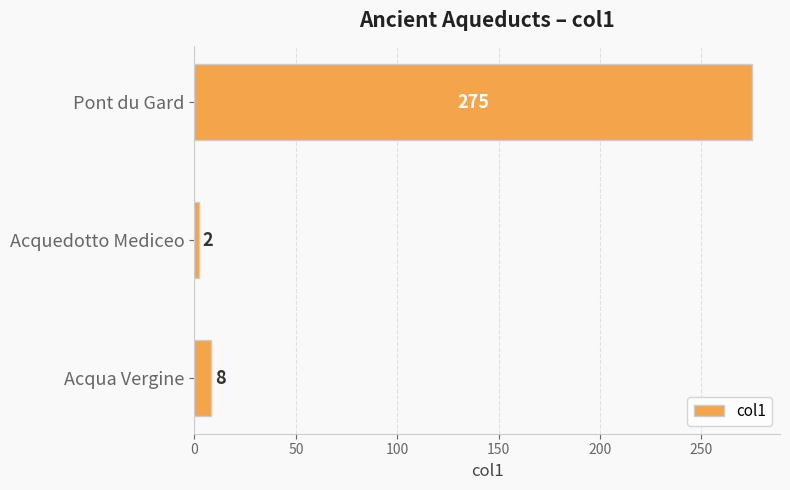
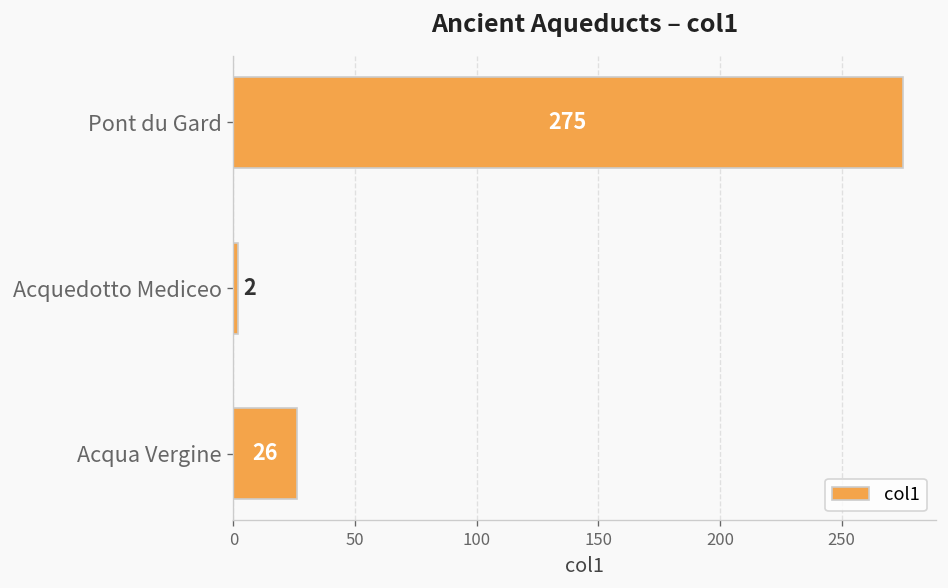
Acqua Vergine: 8 -> 26
